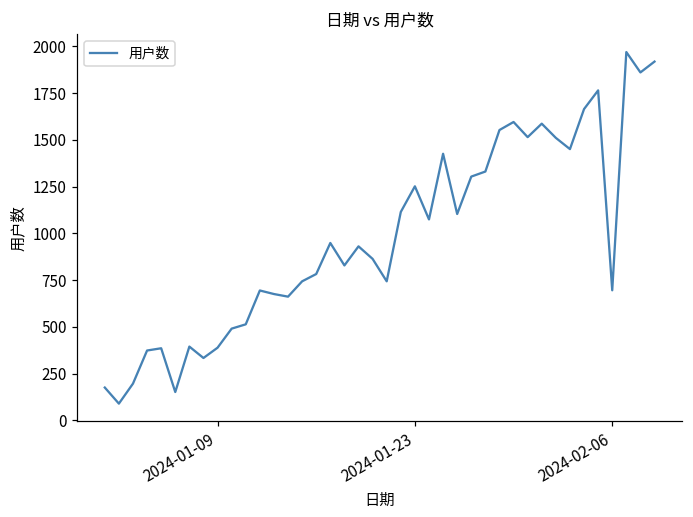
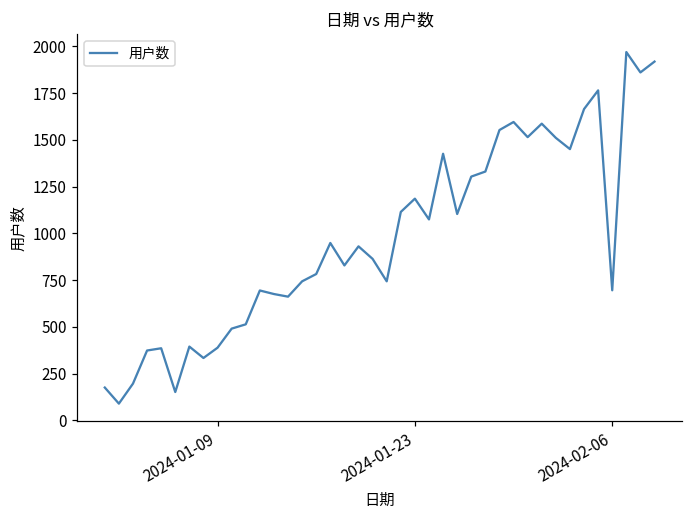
2024-01-23: 1250 -> 1190
